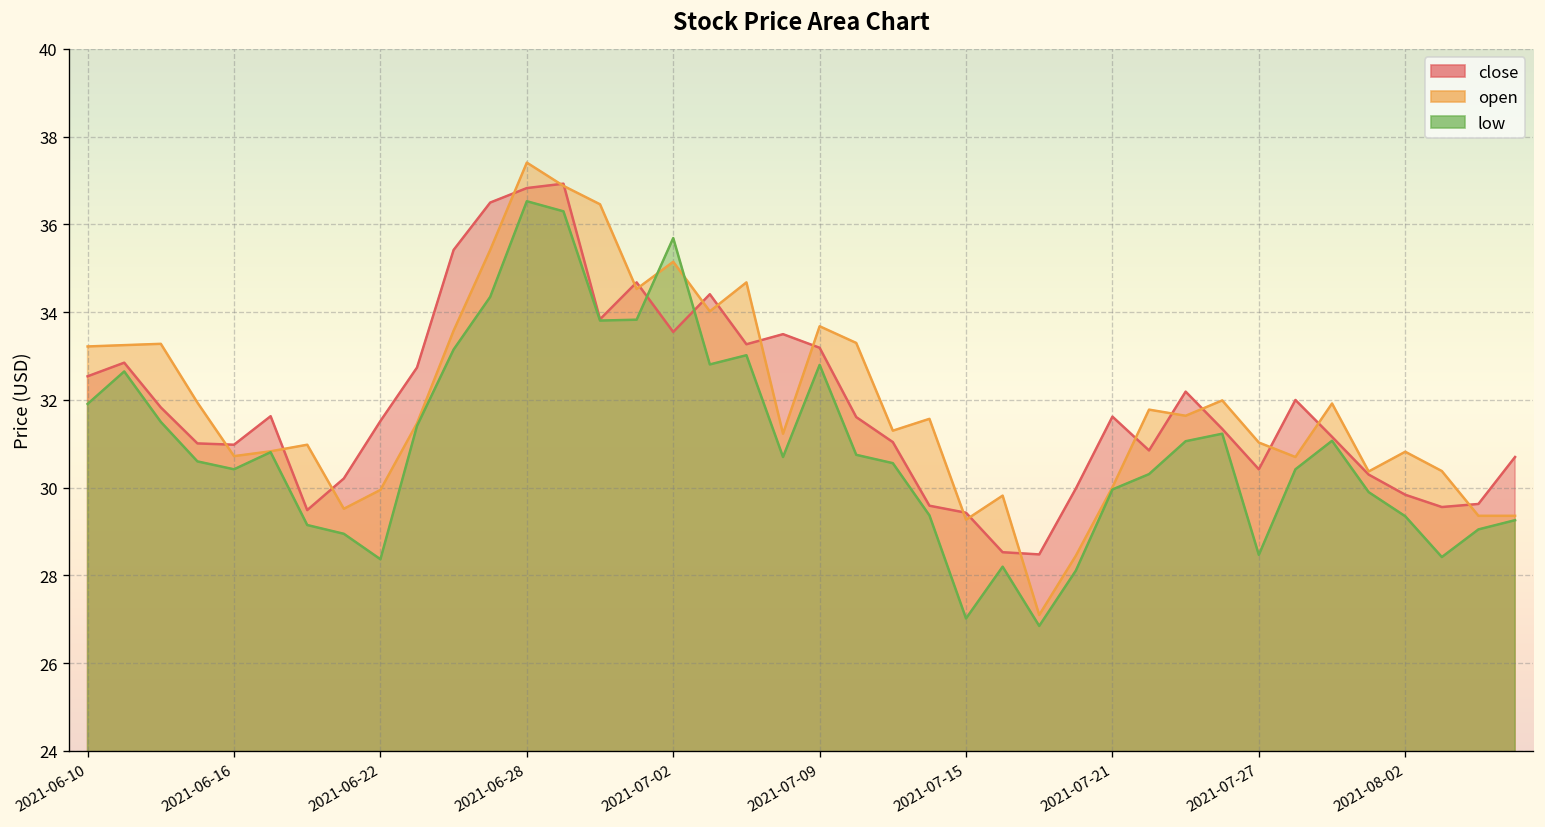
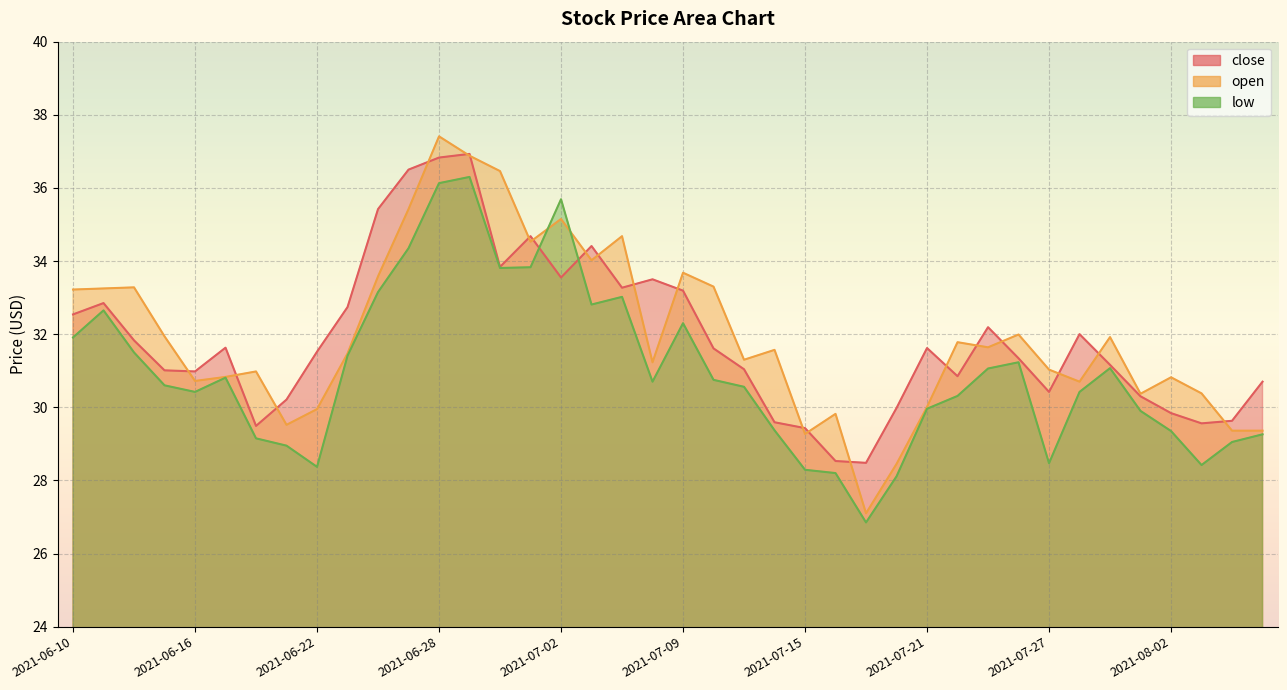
low, 2021-06-28: 36.5 -> 36.1
low, 2021-07-09: 32.8 -> 32.3
low, 2021-07-15: 27.0 -> 28.3
